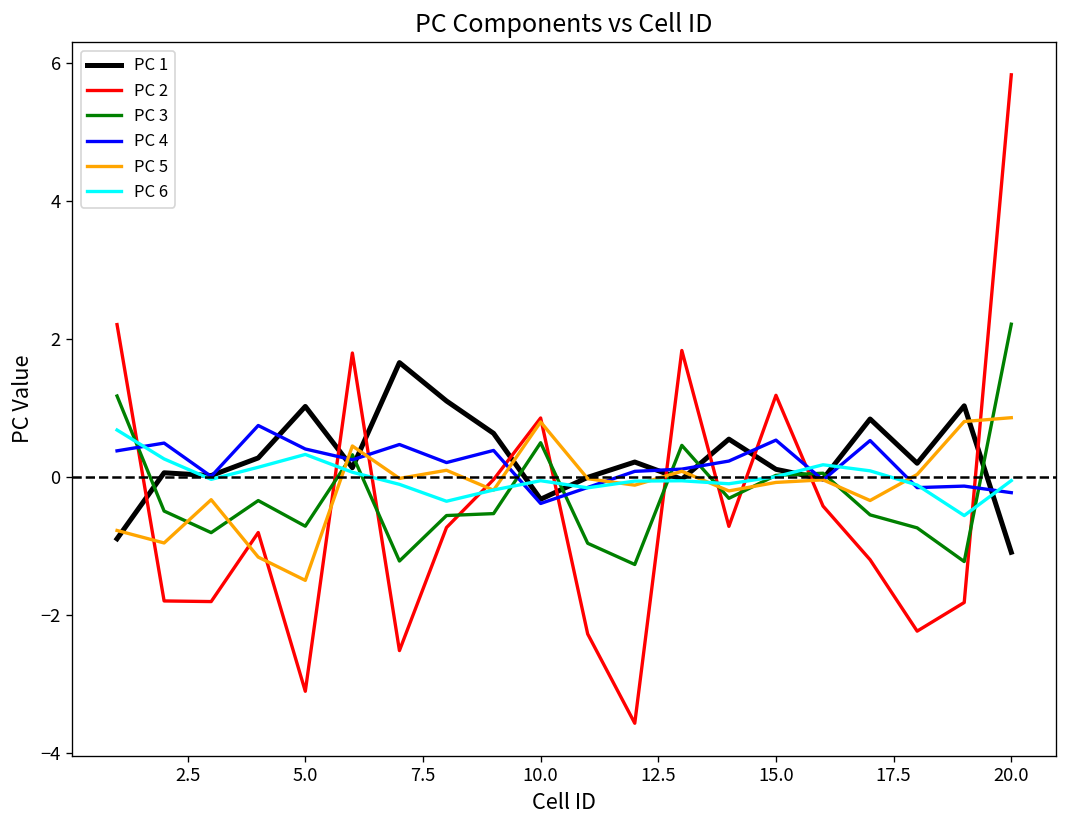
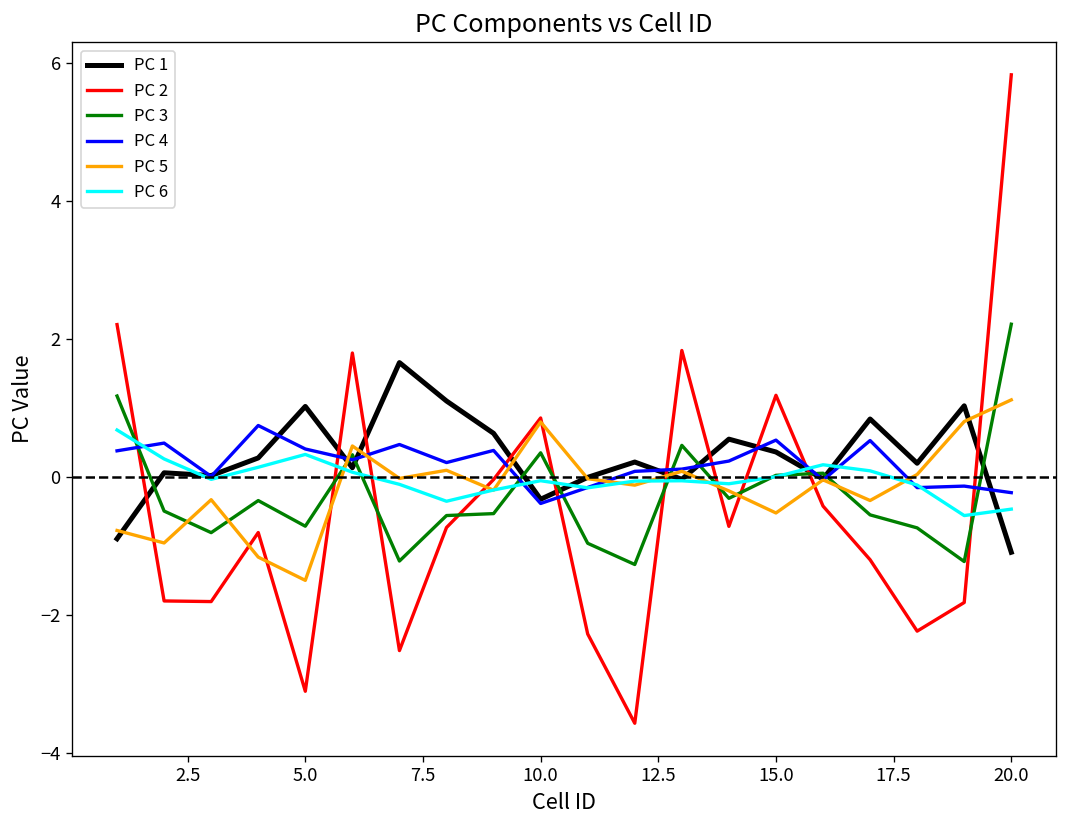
PC 3, 10.0: 0.5 -> 0.3
PC 1, 15.0: 0.1 -> 0.4
PC 5, 15.0: -0.1 -> -0.5
PC 5, 20.0: 0.9 -> 1.1
PC 6, 20.0: -0.1 -> -0.5
